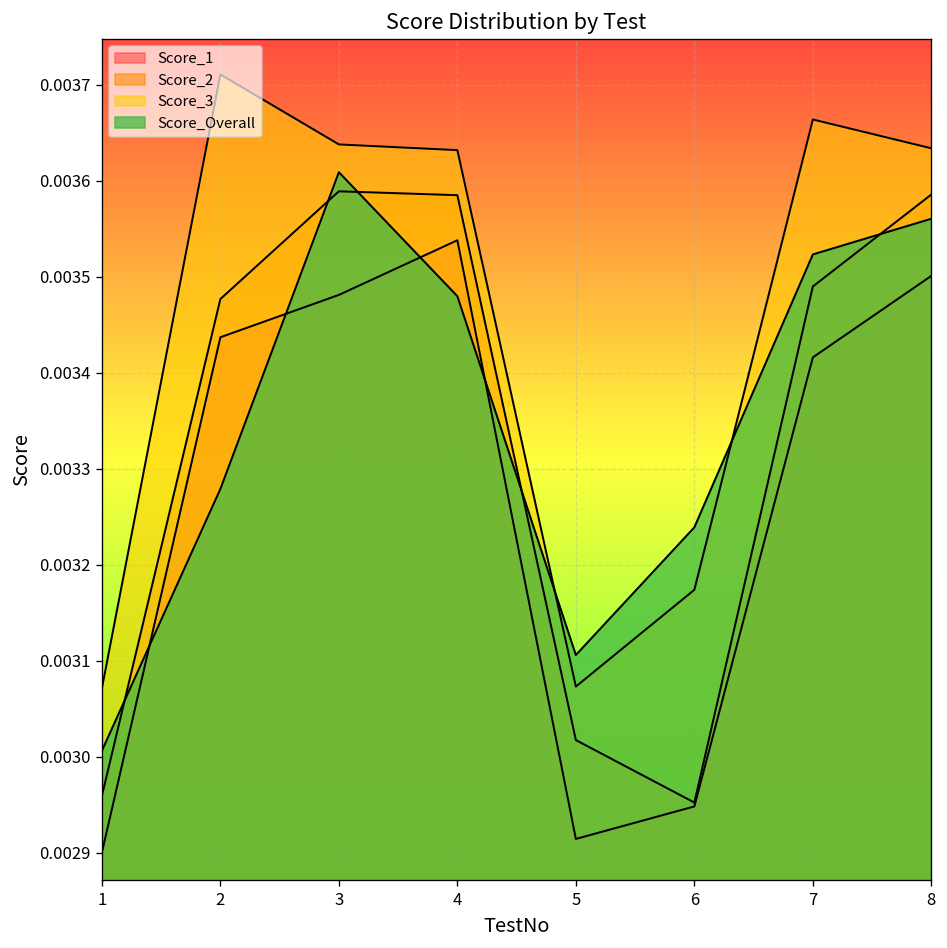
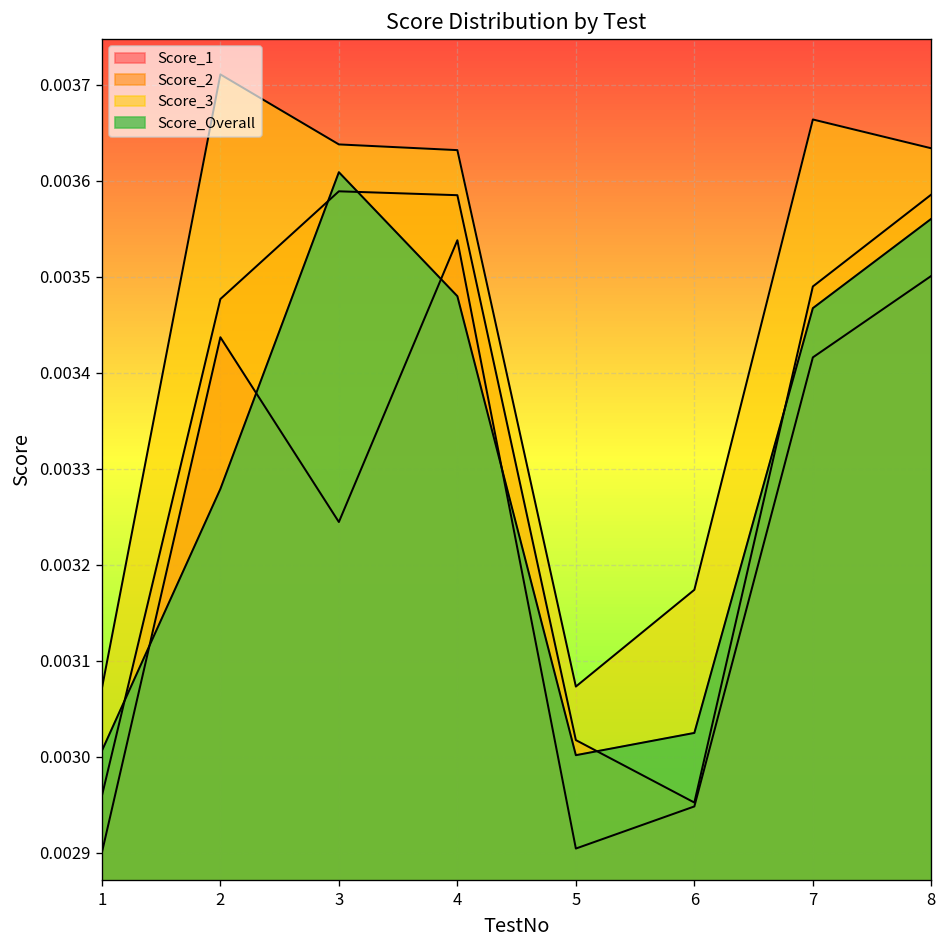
Score_1, 3: 0.00348 -> 0.00324
Score_1, 5: 0.00291 -> 0.00290
Score_Overall, 5: 0.00311 -> 0.00300
Score_Overall, 6: 0.00324 -> 0.00302
Score_Overall, 7: 0.00352 -> 0.00347
